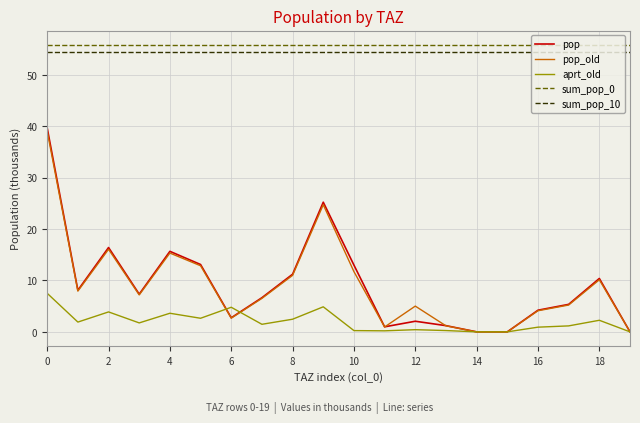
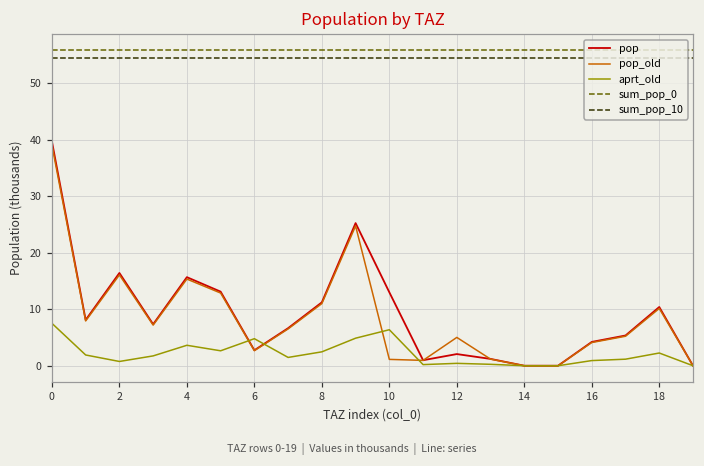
aprt_old, 2: 4 -> 1
pop_old, 10: 12 -> 1
aprt_old, 10: 0 -> 6
